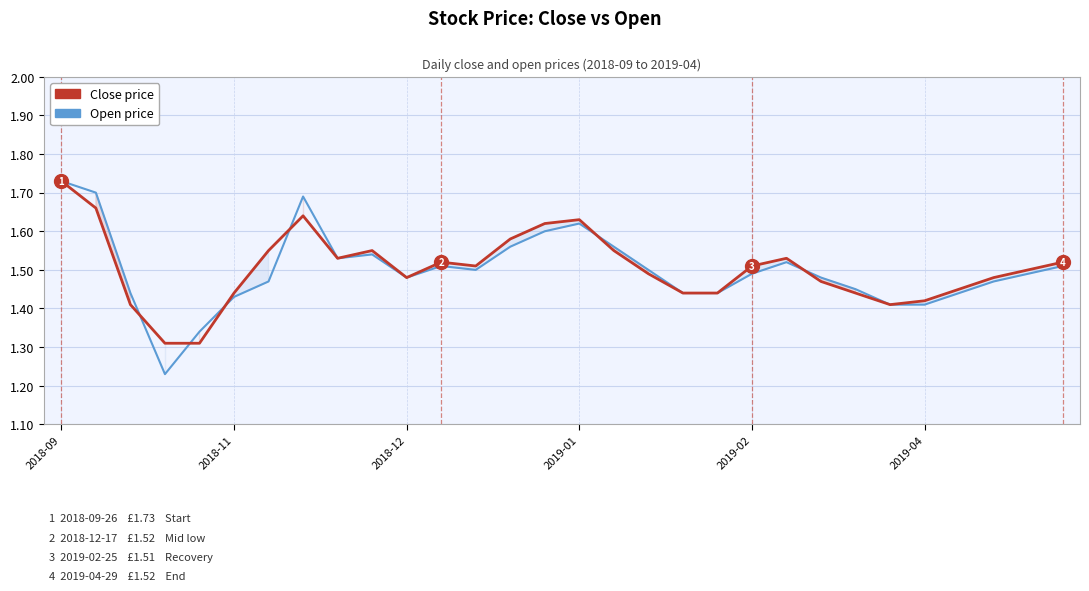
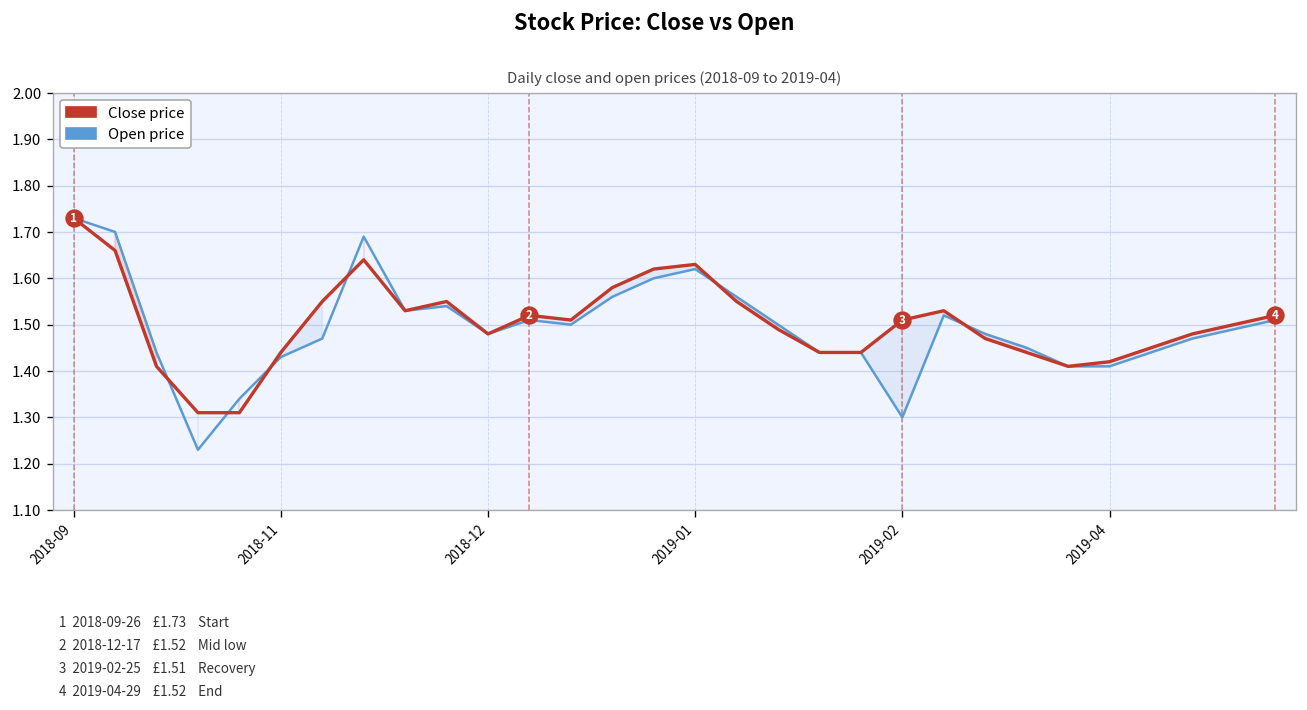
Open price, 2019-02: 1.49 -> 1.30
